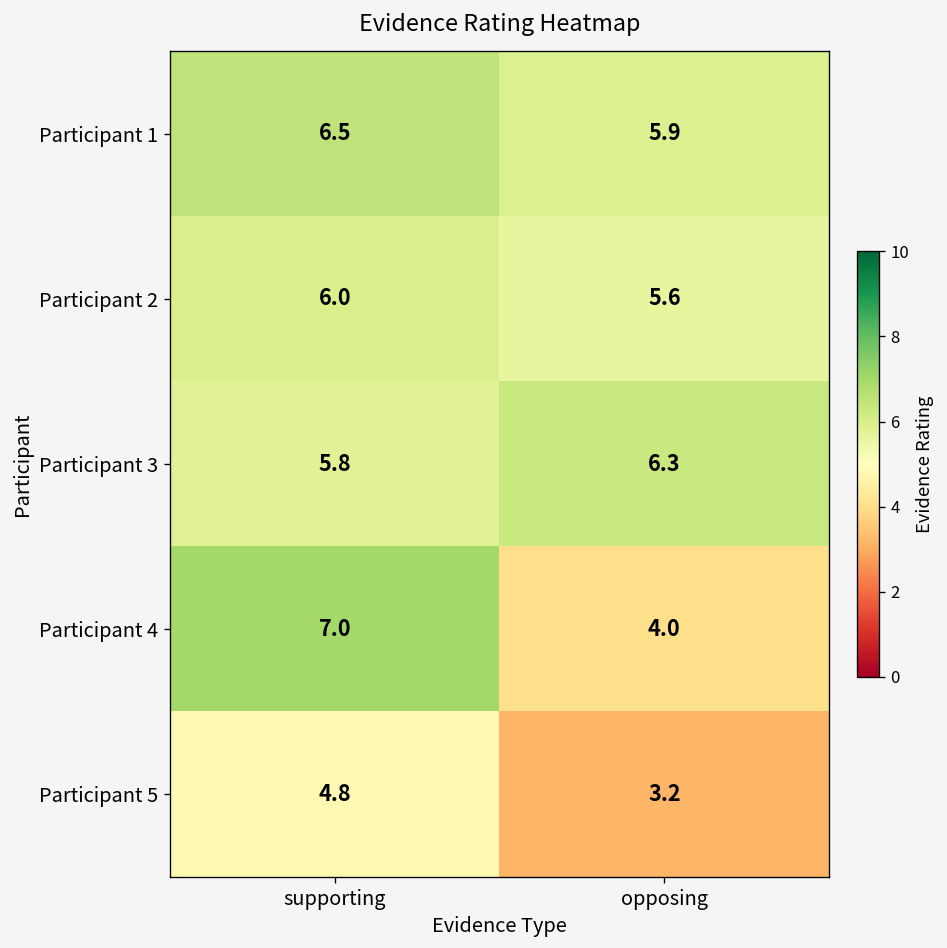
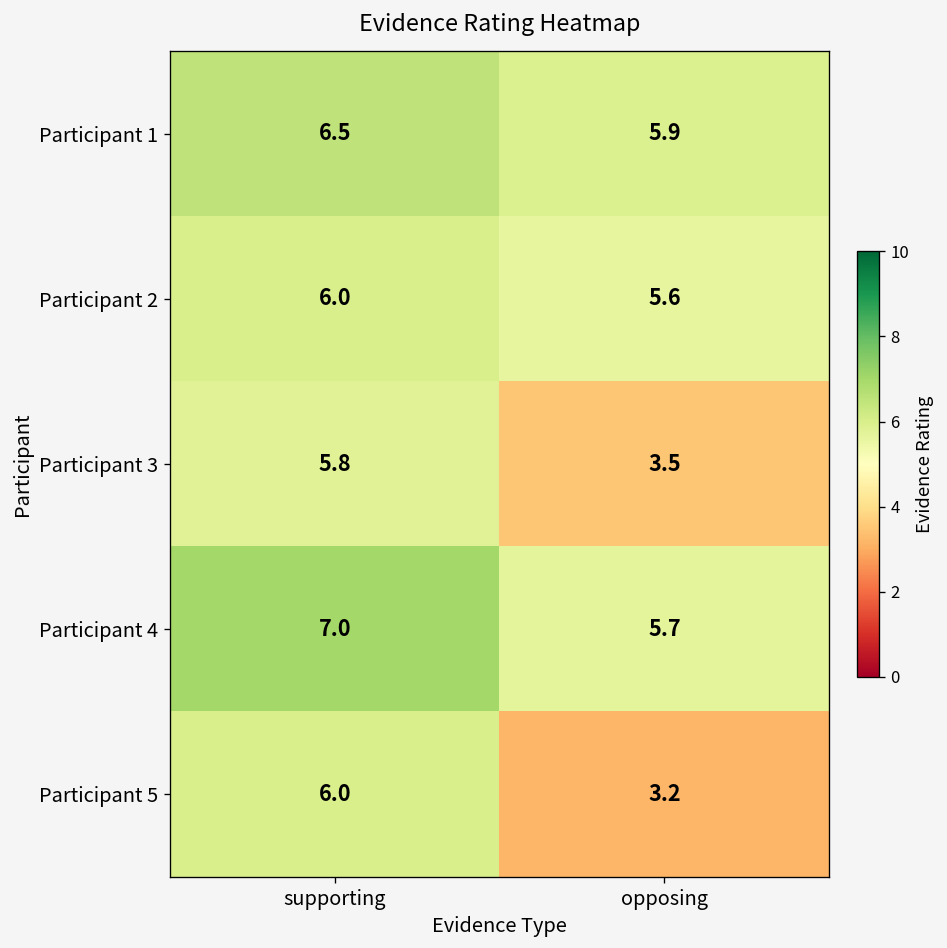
Participant 3, opposing: 6.3 -> 3.5
Participant 4, opposing: 4.0 -> 5.7
Participant 5, supporting: 4.8 -> 6.0
